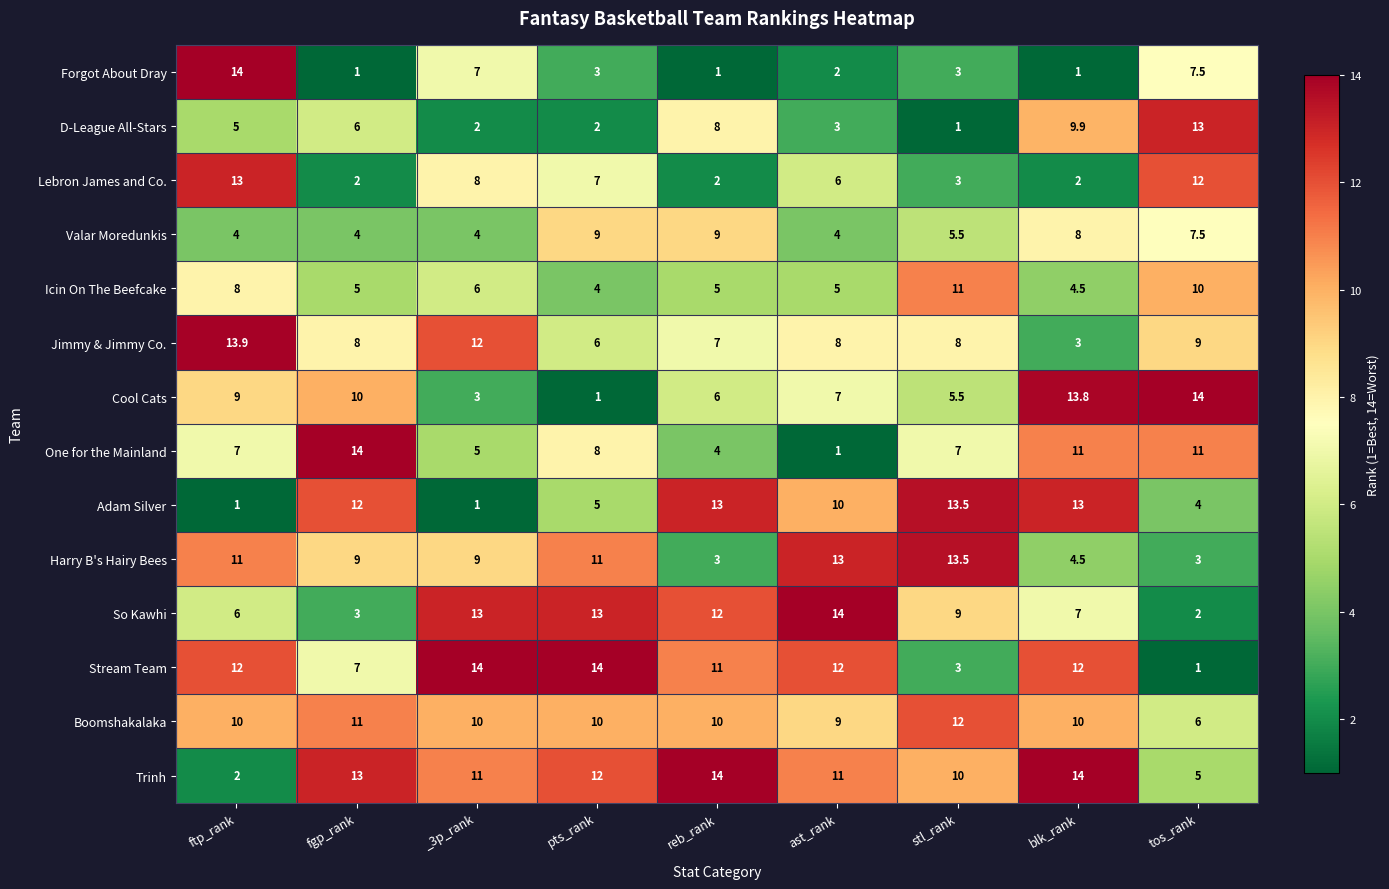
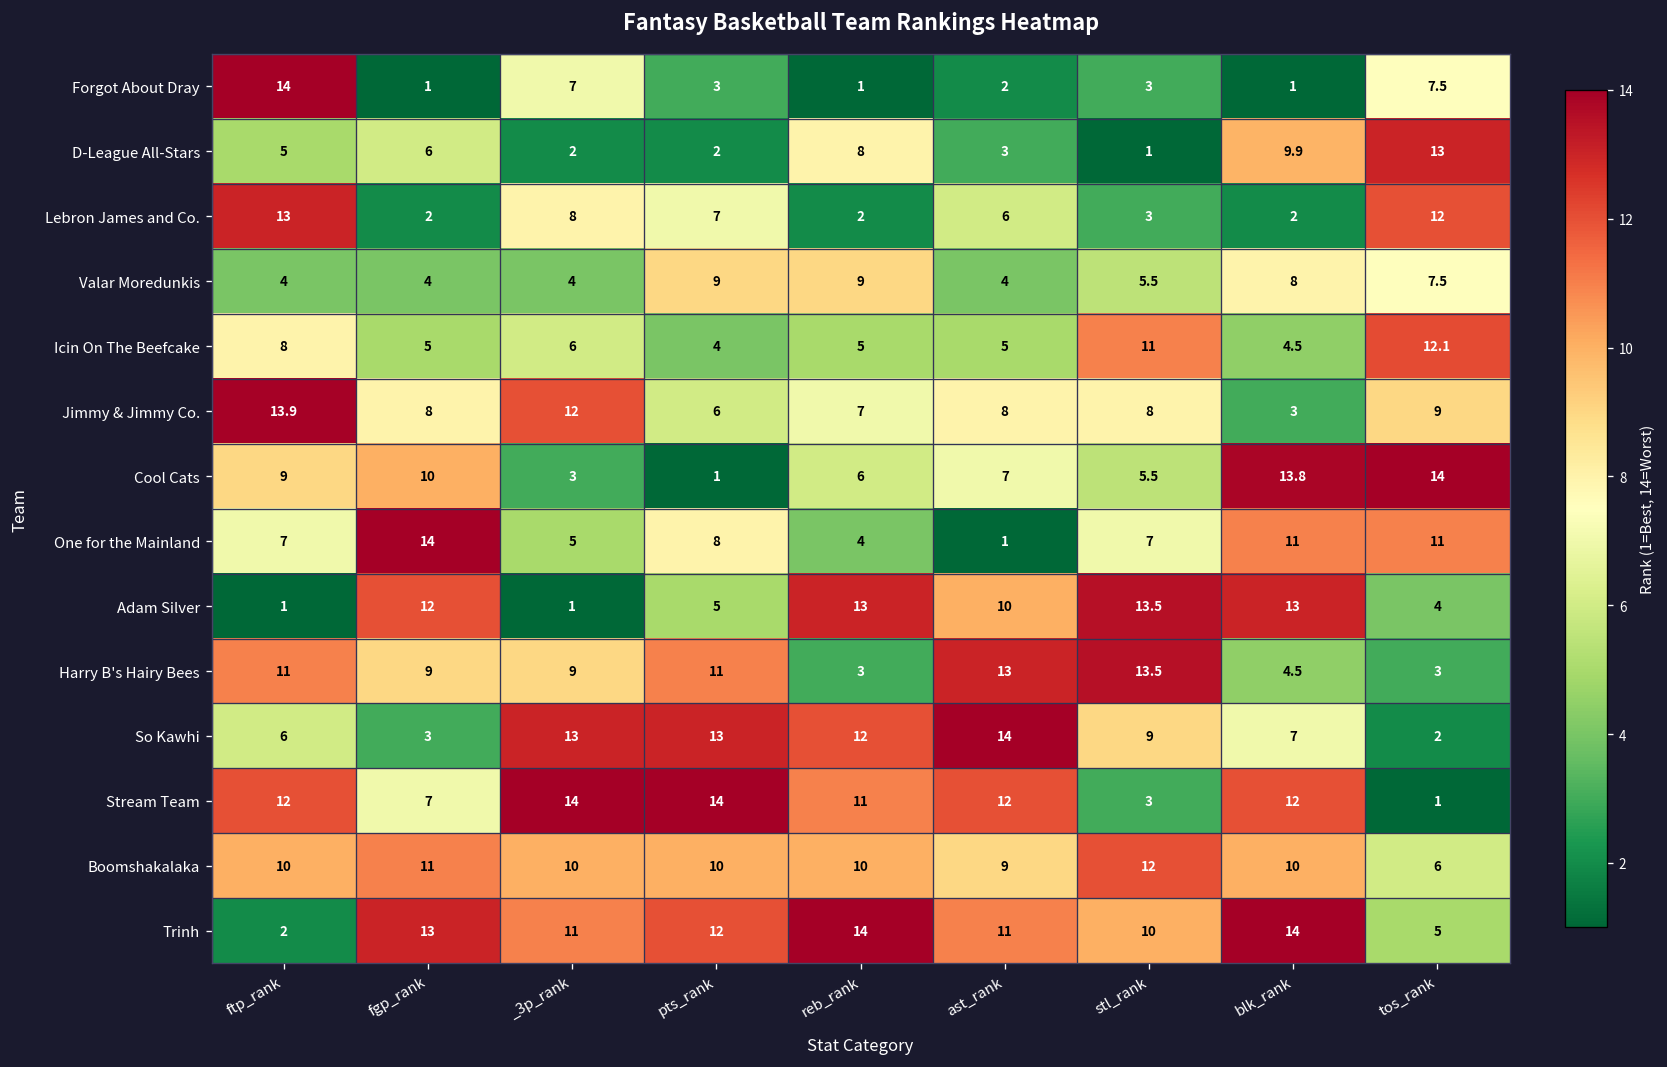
Icin On The Beefcake, tos_rank: 10 -> 12.1
